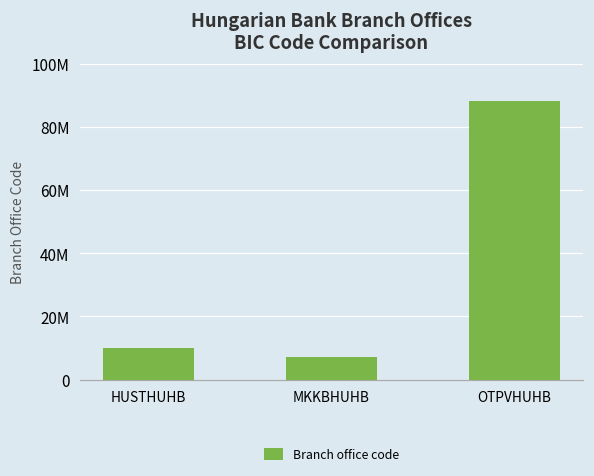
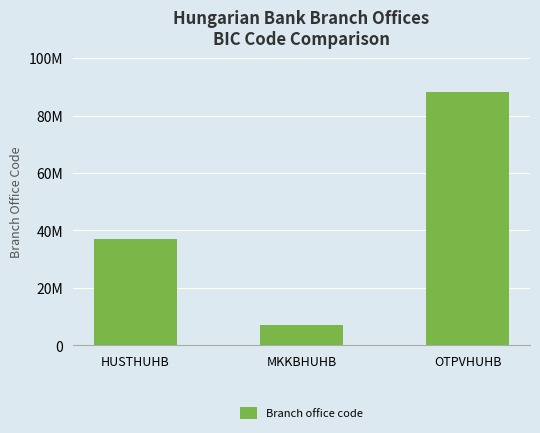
HUSTHUHB: 10000000 -> 37000000
